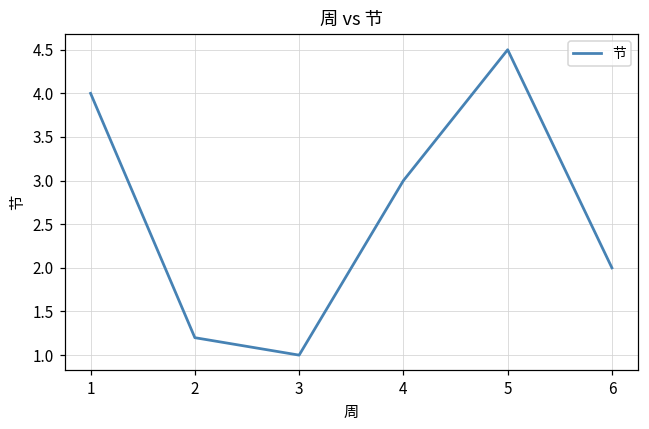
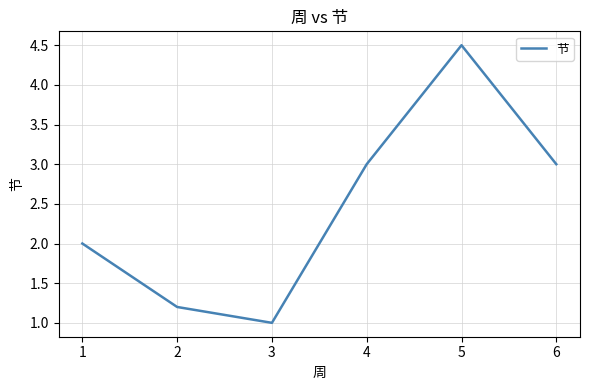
1: 4 -> 2
6: 2 -> 3
